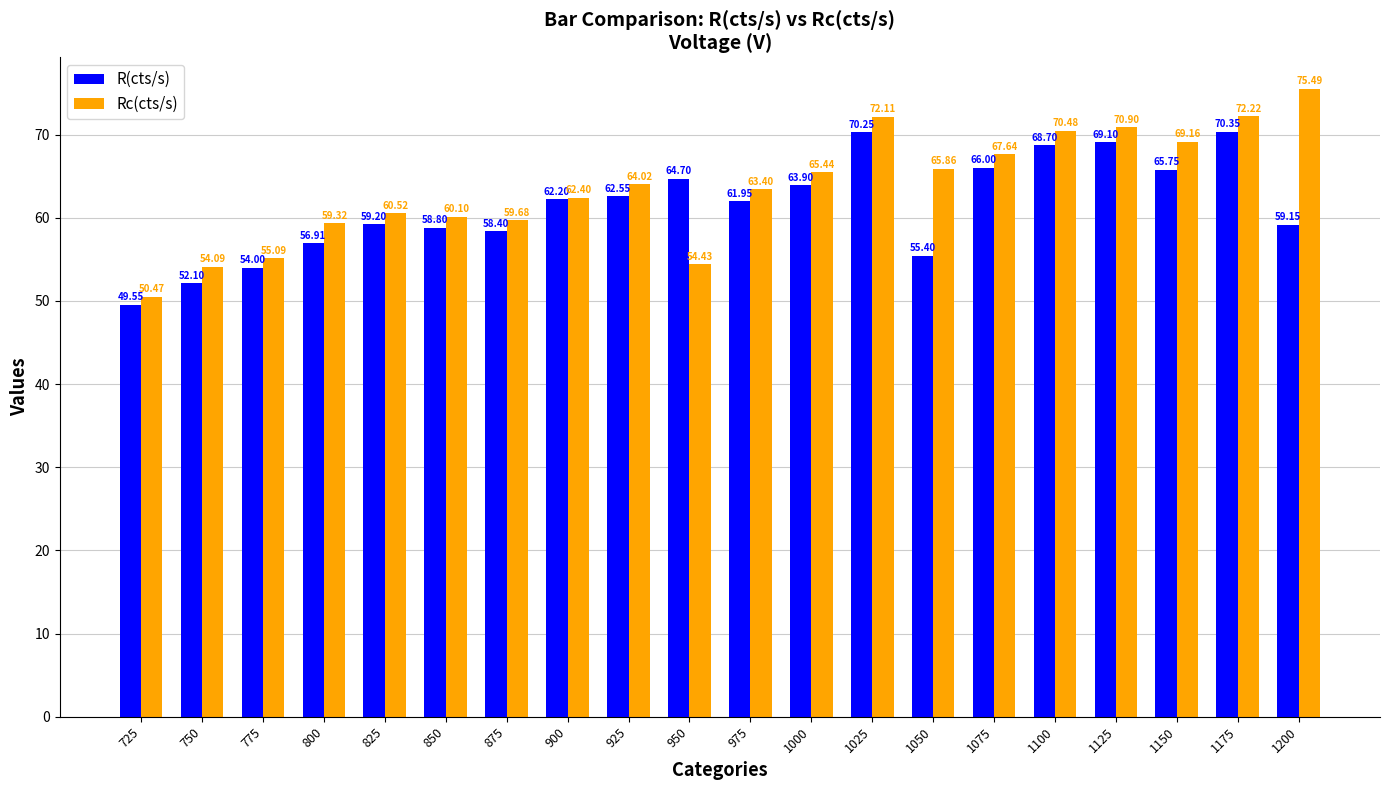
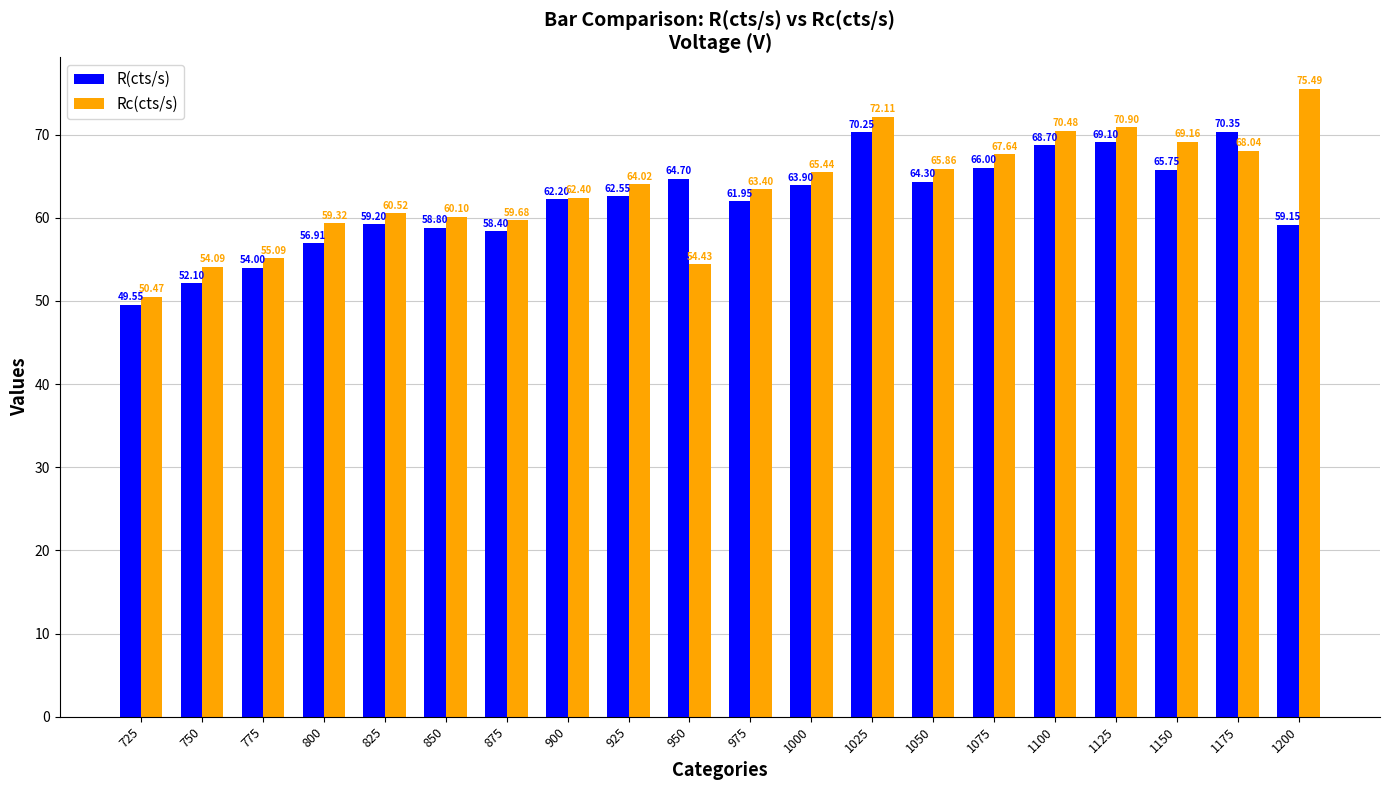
R(cts/s), 1050: 55.40 -> 64.30
Rc(cts/s), 1175: 72.22 -> 68.04
